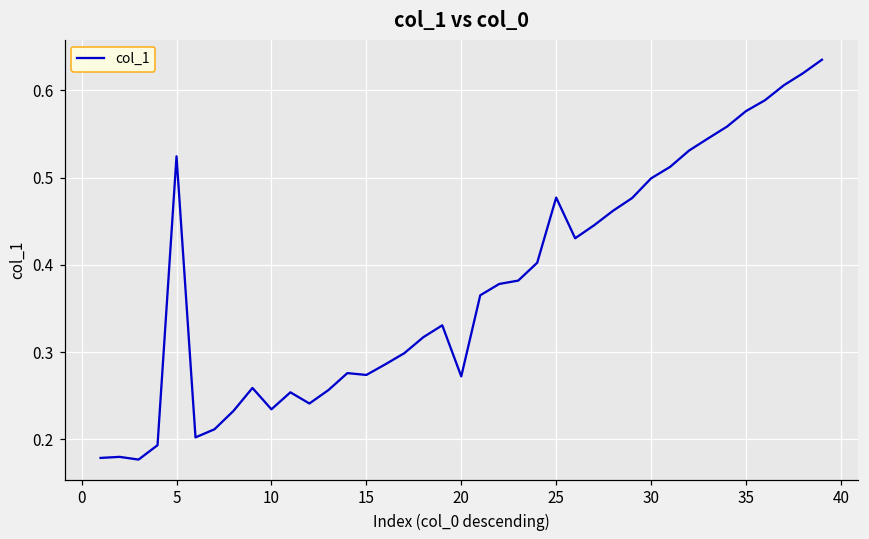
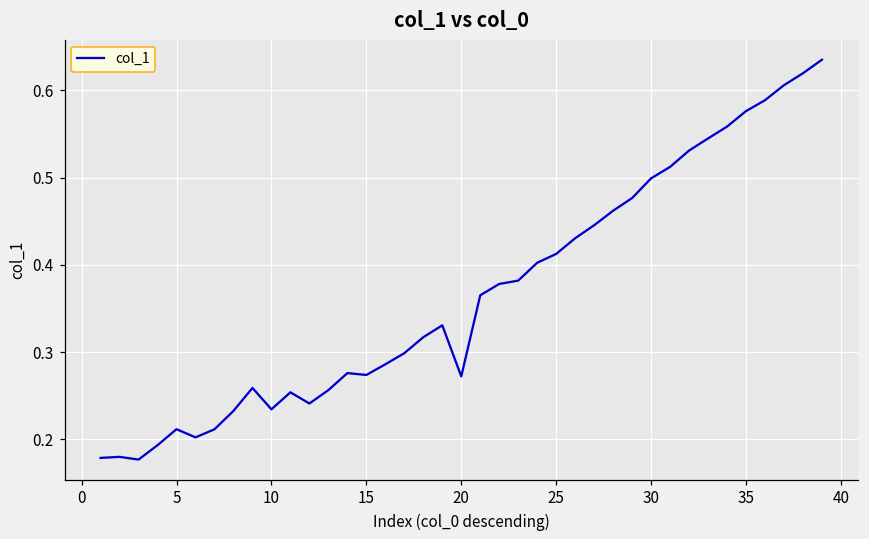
5: 0.52 -> 0.21
25: 0.48 -> 0.41
